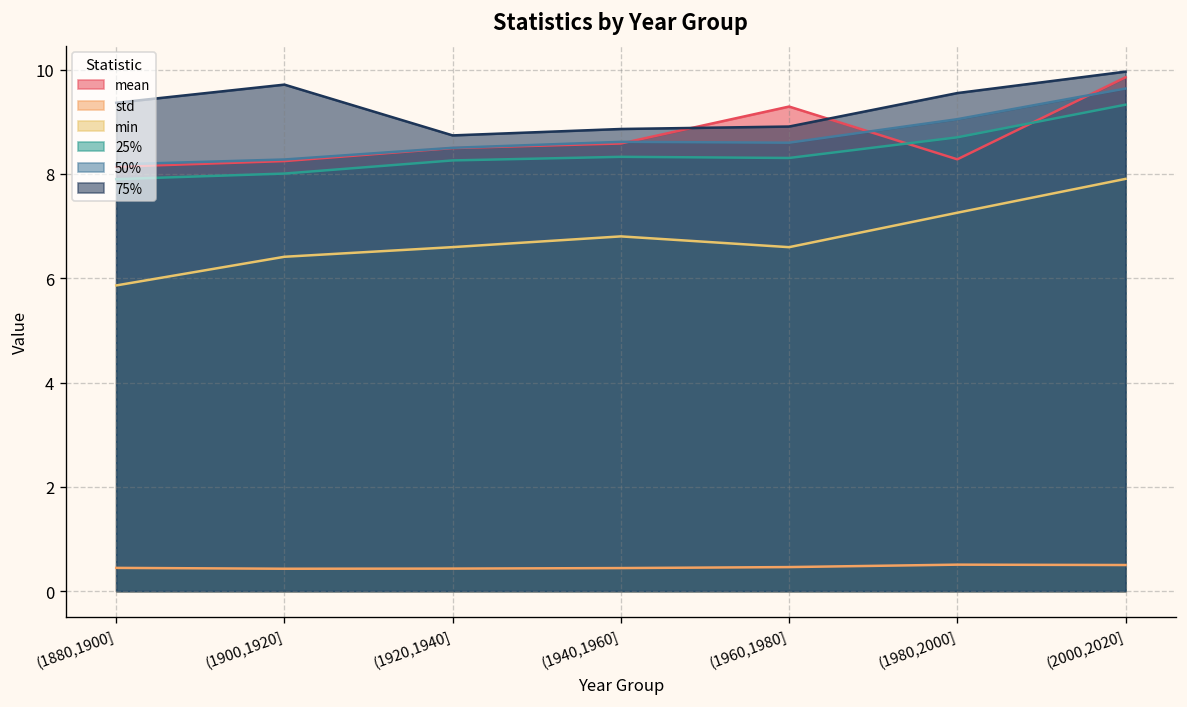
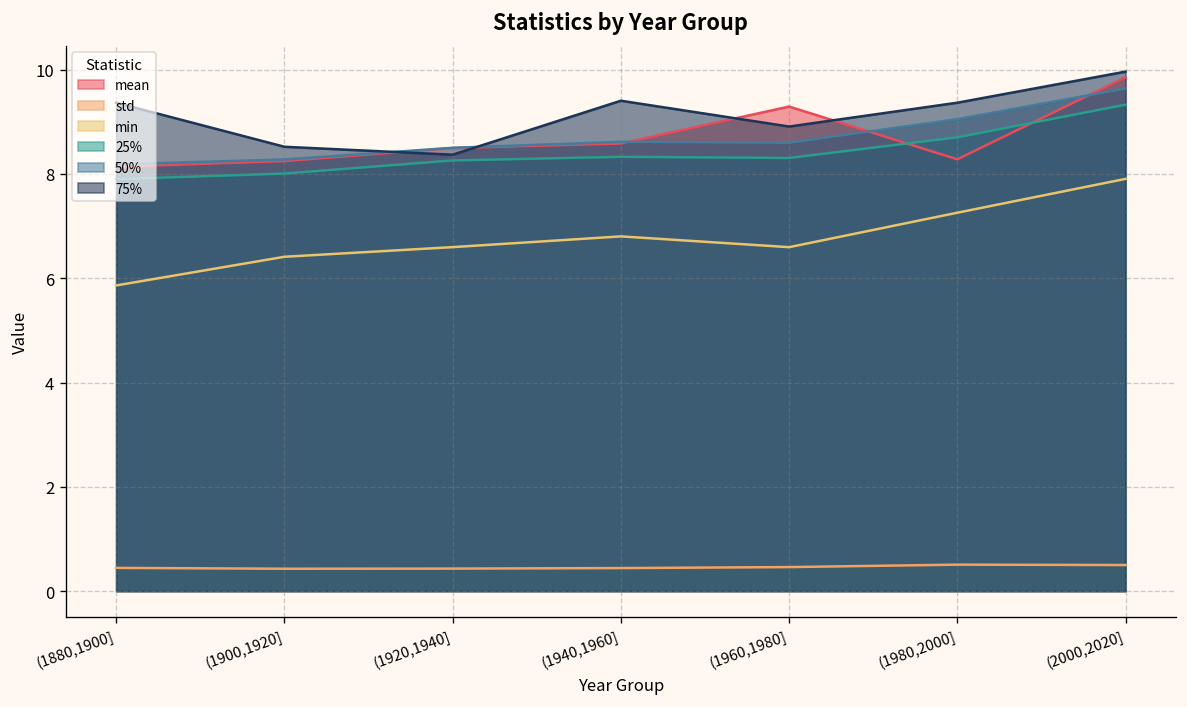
75%, (1900,1920]: 9.7 -> 8.5
75%, (1920,1940]: 8.7 -> 8.4
75%, (1940,1960]: 8.9 -> 9.4
75%, (1980,2000]: 9.6 -> 9.4
